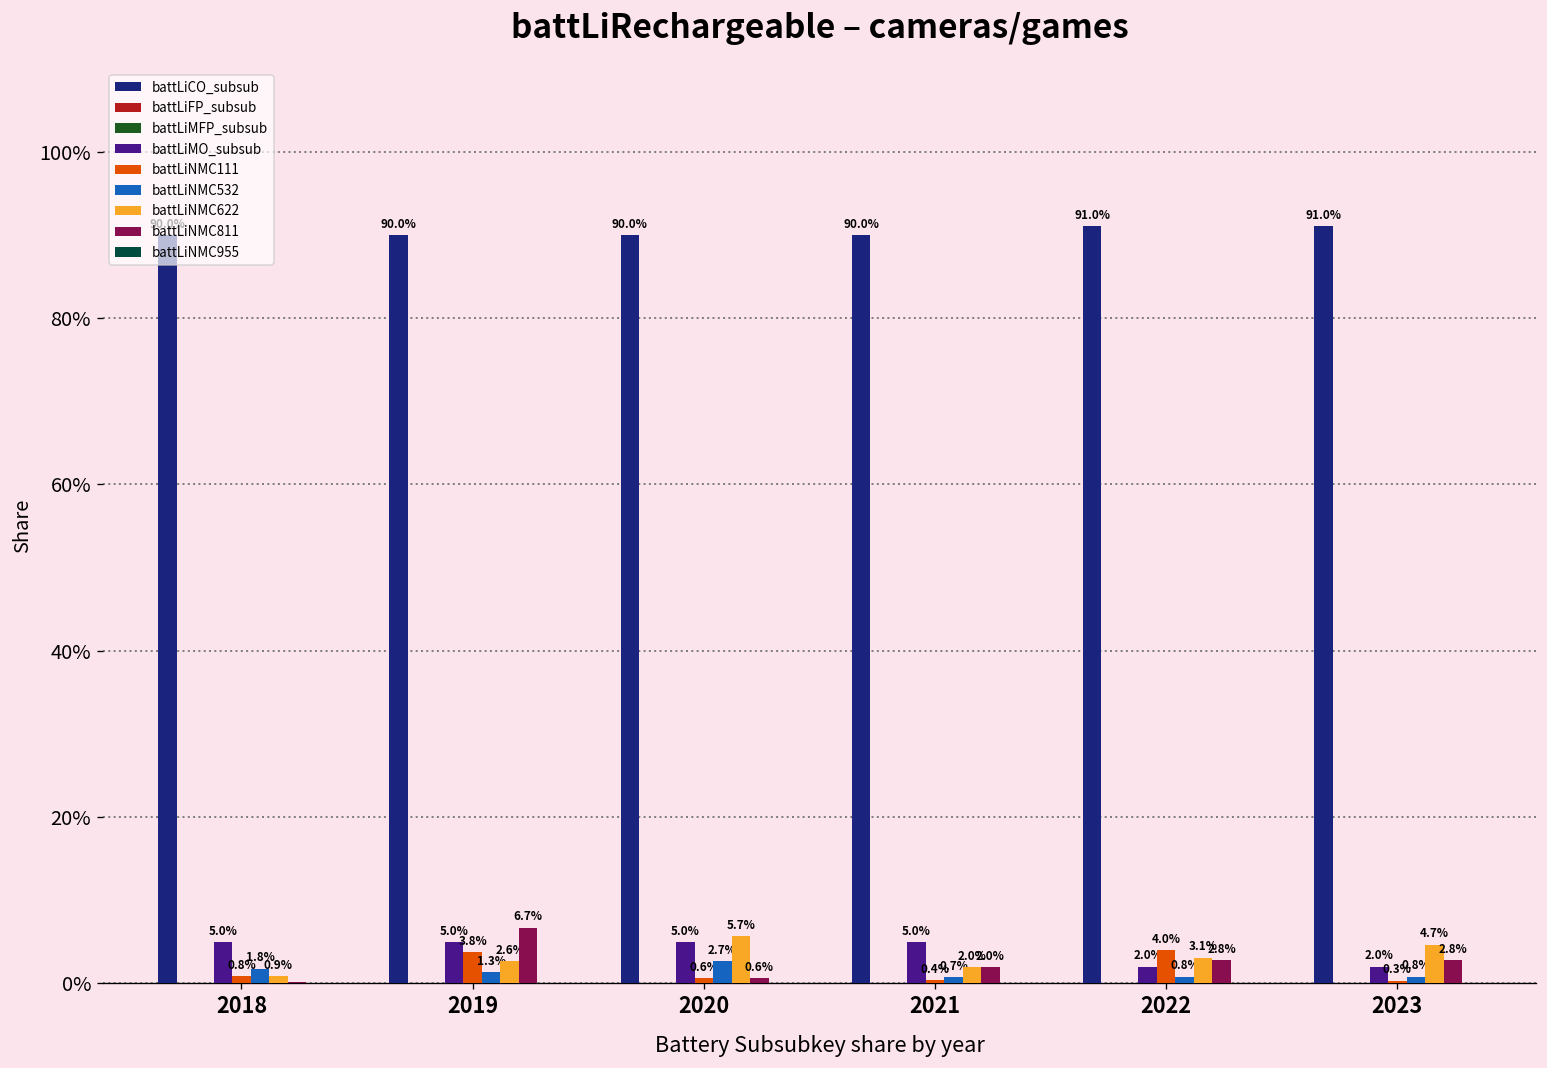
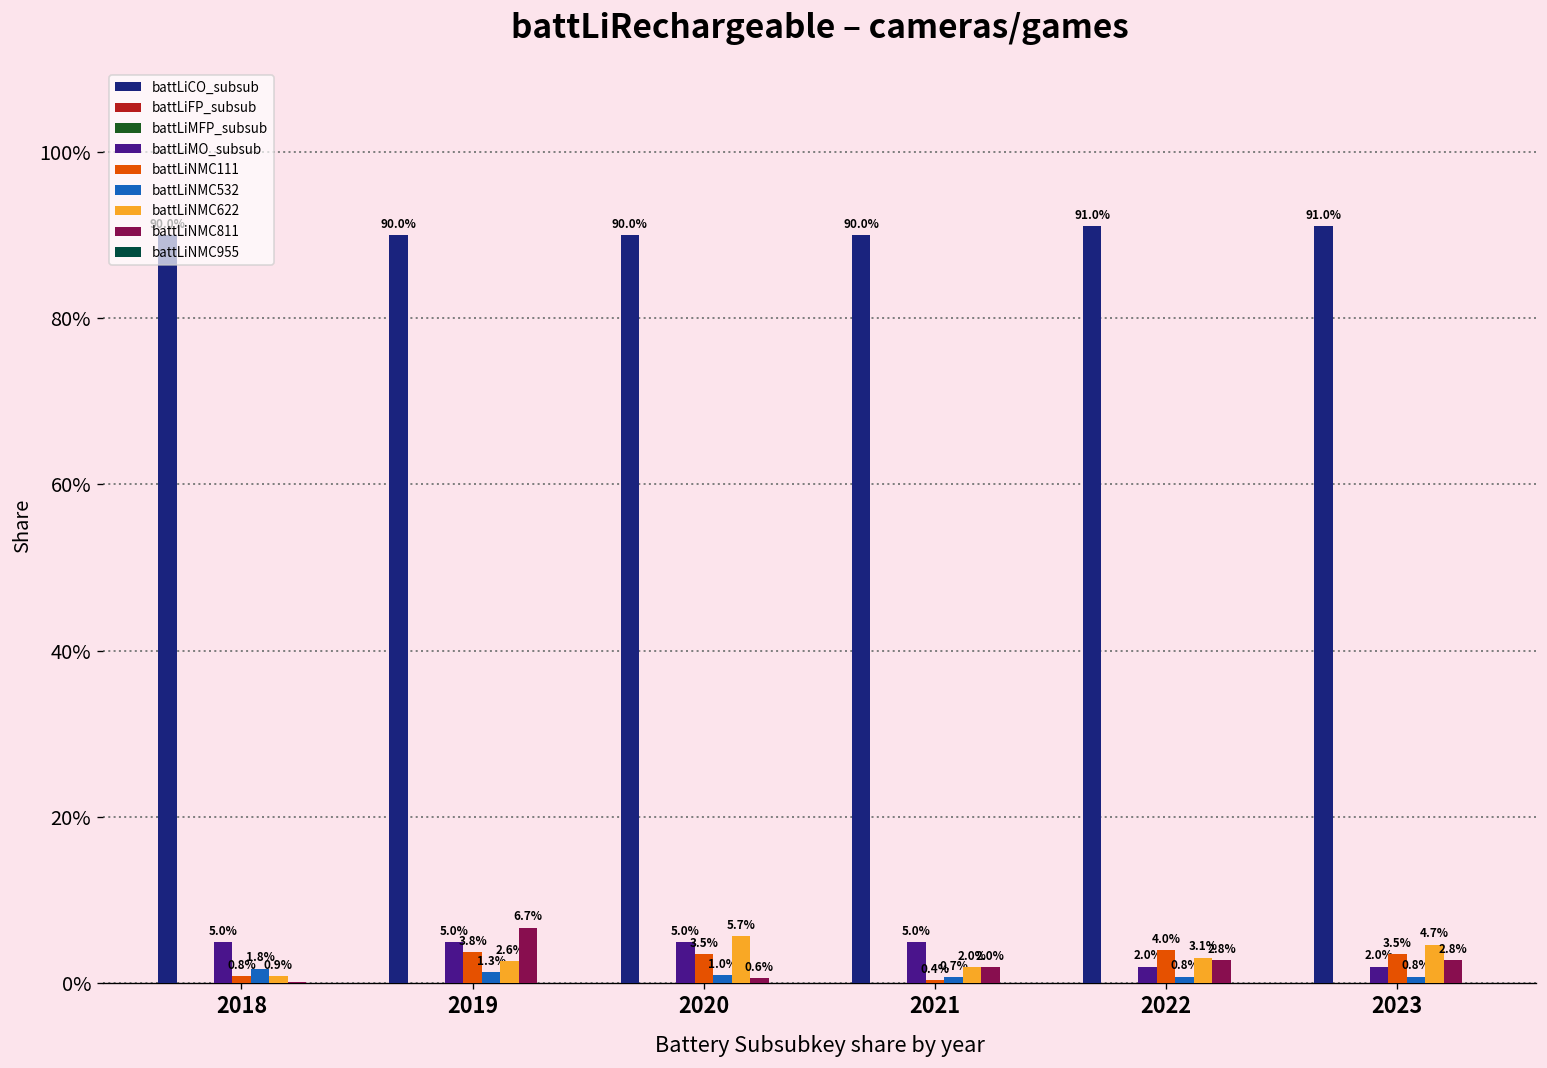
battLiNMC111, 2020: 0.6% -> 3.5%
battLiNMC532, 2020: 2.7% -> 1.0%
battLiNMC111, 2023: 0.3% -> 3.5%
